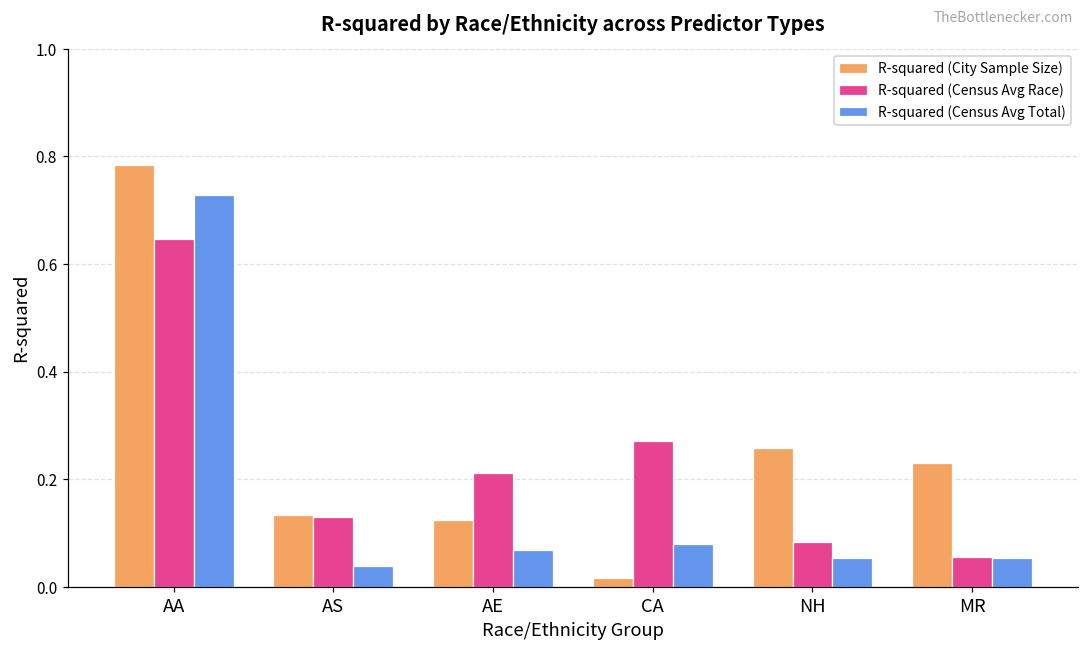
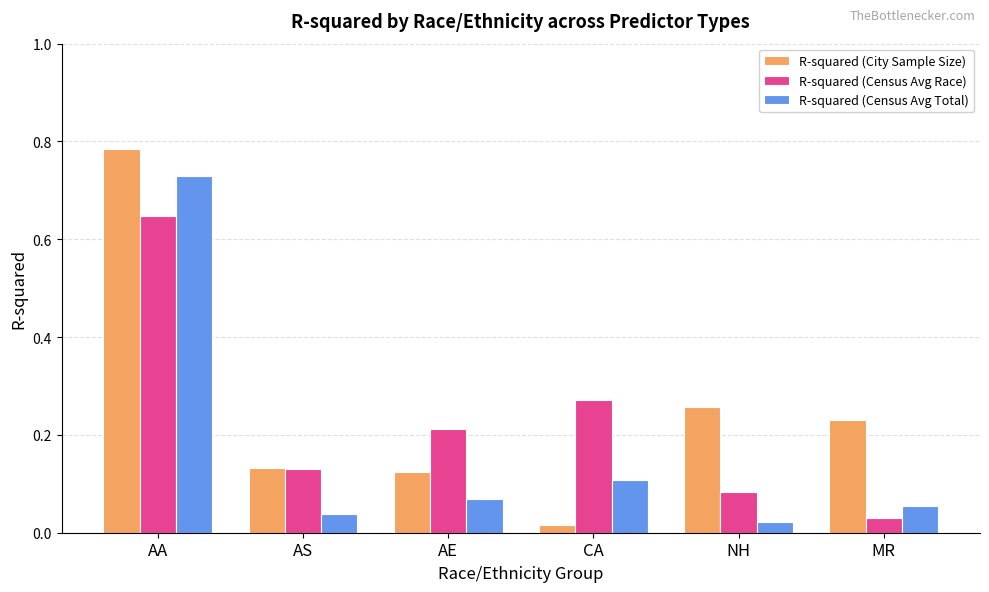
R-squared (Census Avg Total), CA: 0.08 -> 0.11
R-squared (Census Avg Total), NH: 0.05 -> 0.02
R-squared (Census Avg Race), MR: 0.06 -> 0.03
